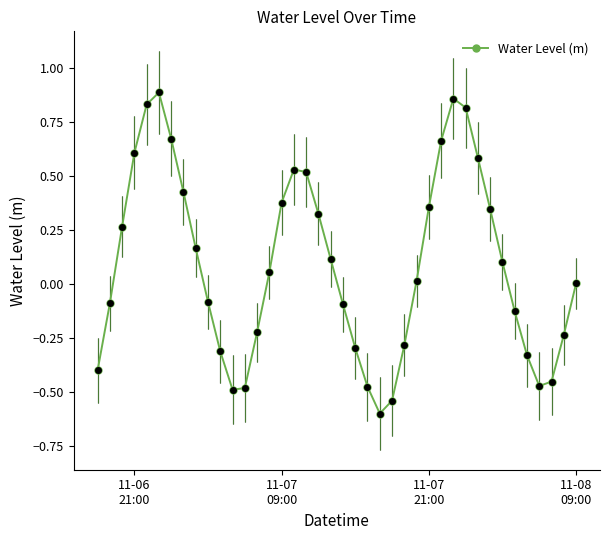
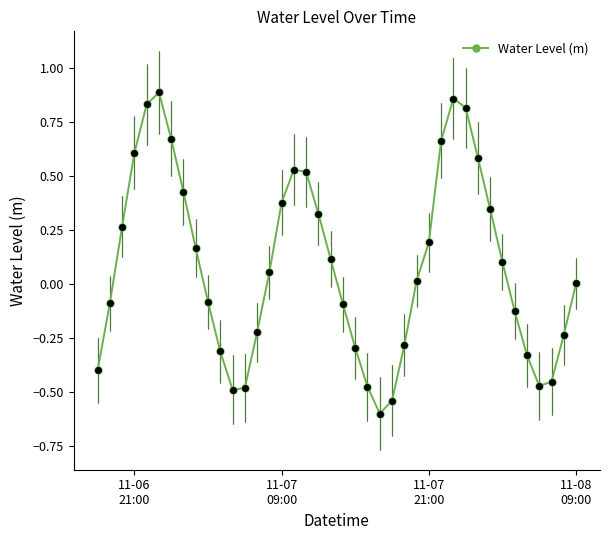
11-07 21:00: 0.36 -> 0.19
